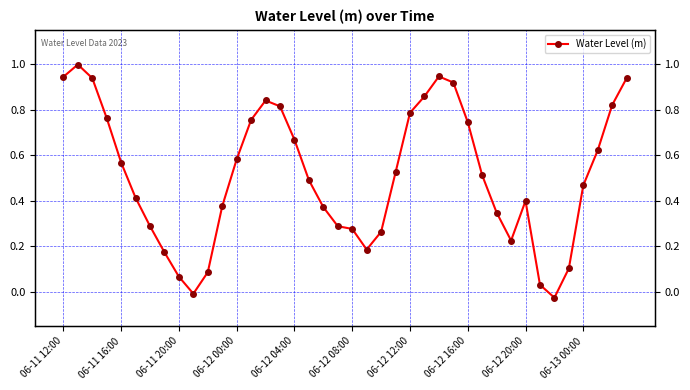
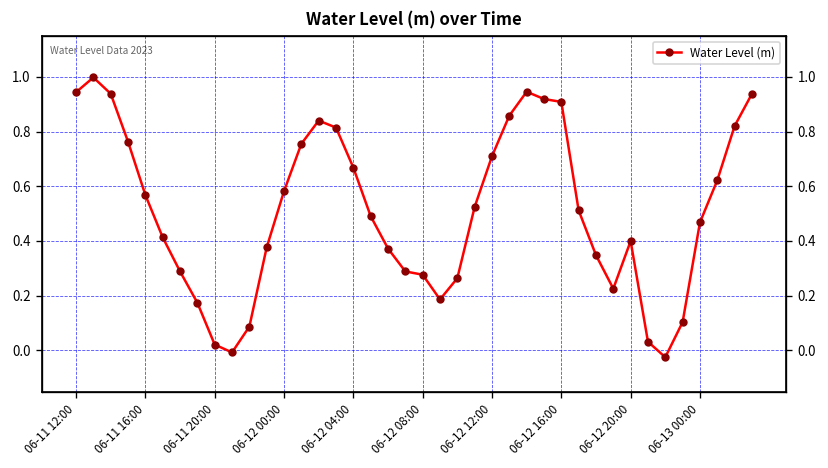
06-11 20:00: 0.07 -> 0.02
06-12 12:00: 0.79 -> 0.71
06-12 16:00: 0.75 -> 0.91
